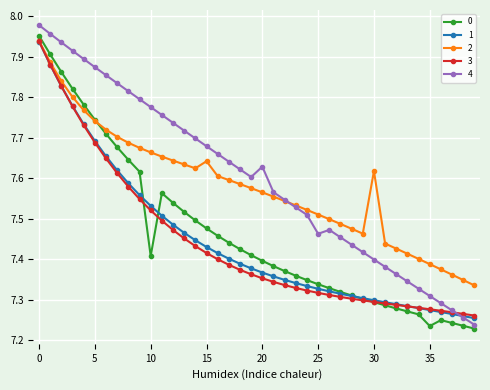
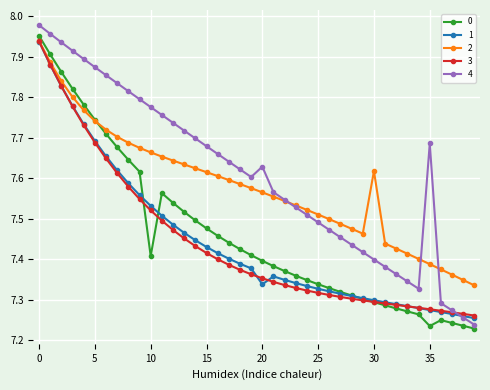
2, 15: 7.64 -> 7.62
1, 20: 7.37 -> 7.34
4, 25: 7.46 -> 7.49
4, 35: 7.31 -> 7.69
